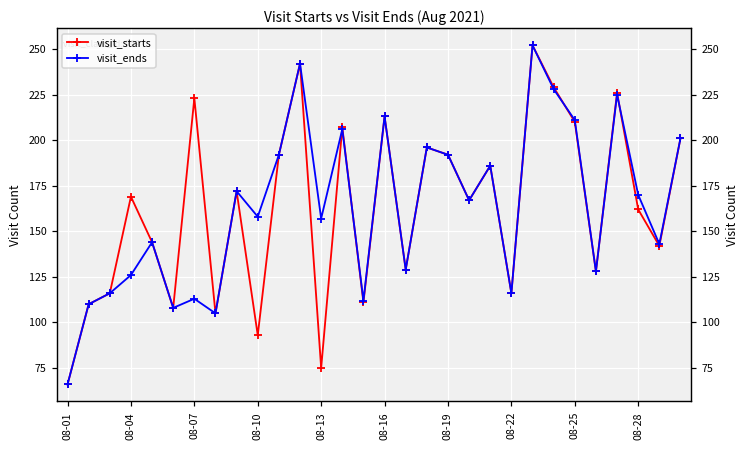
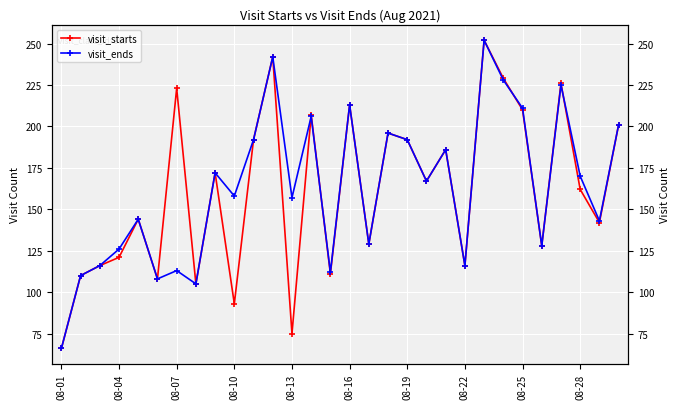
visit_starts, 08-04: 169 -> 121
